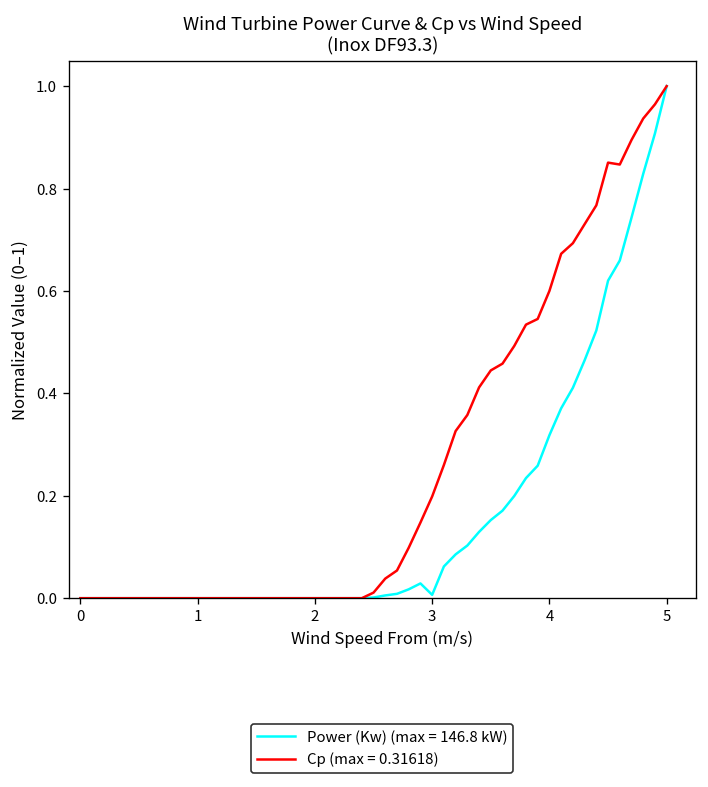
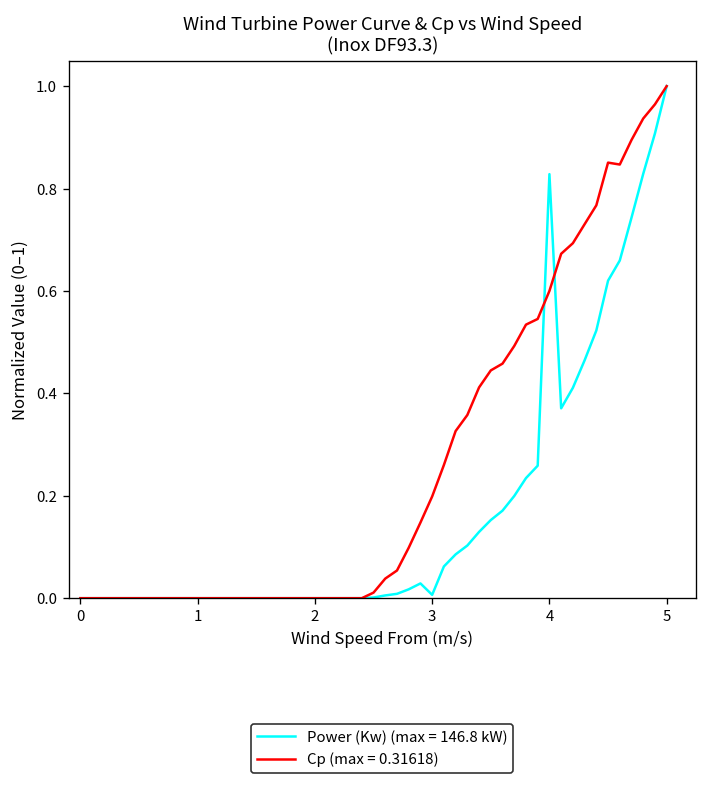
Power (Kw) (max = 146.8 kW), 4: 0.32 -> 0.83
